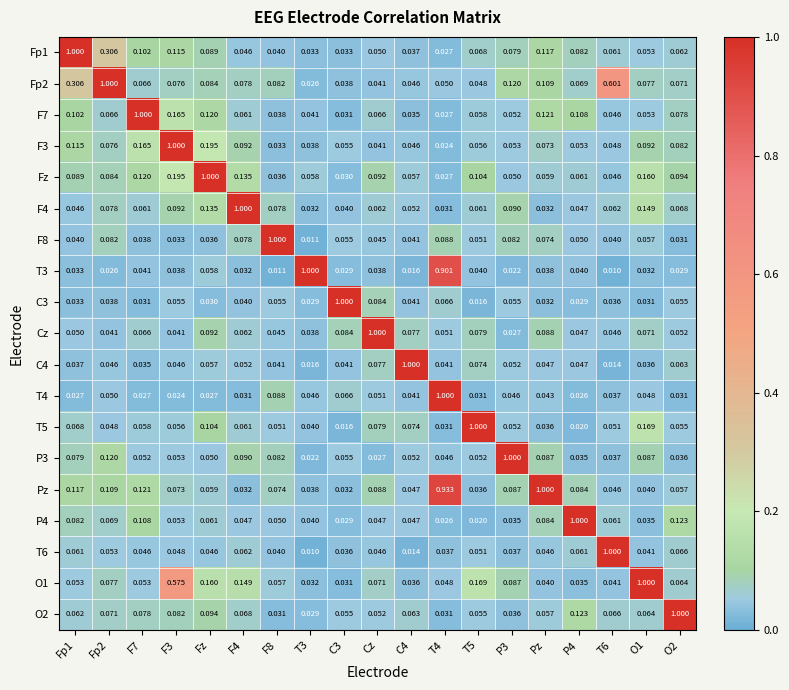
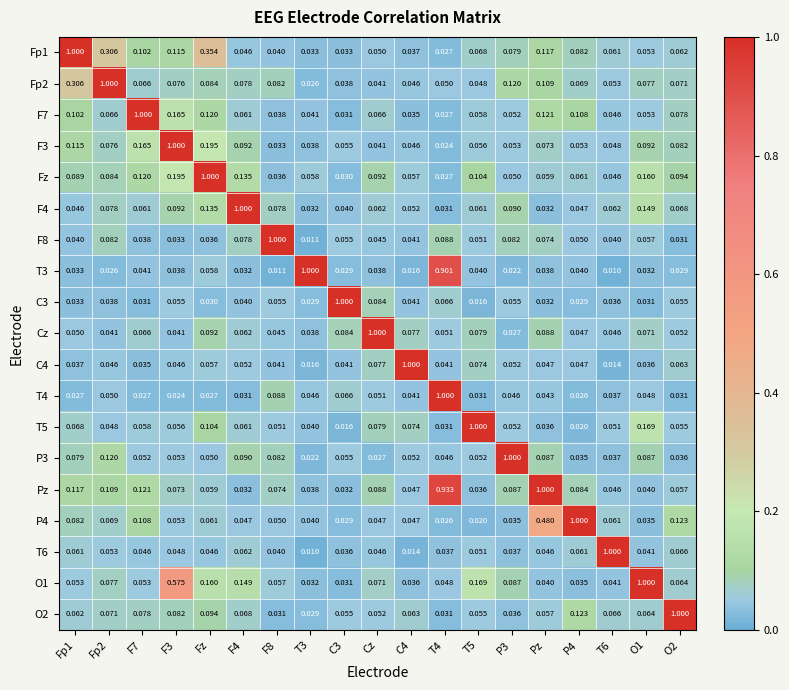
Fp1, Fz: 0.089 -> 0.354
Fp2, T6: 0.601 -> 0.053
P4, Pz: 0.084 -> 0.480
